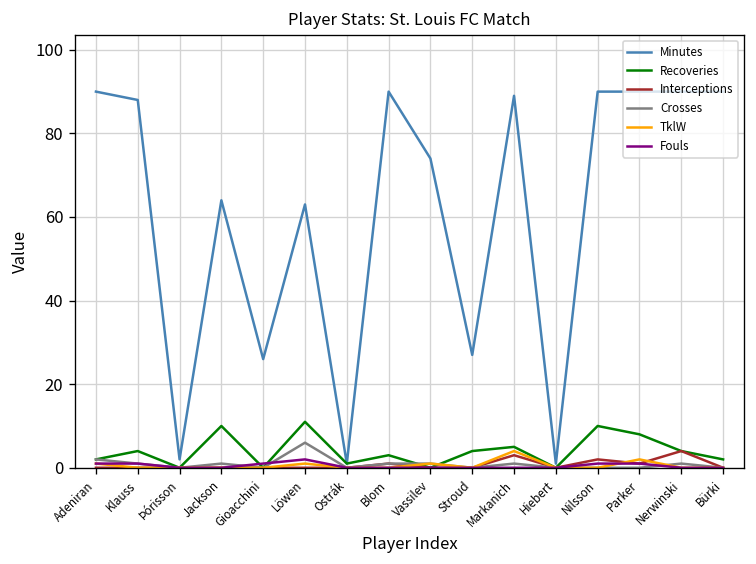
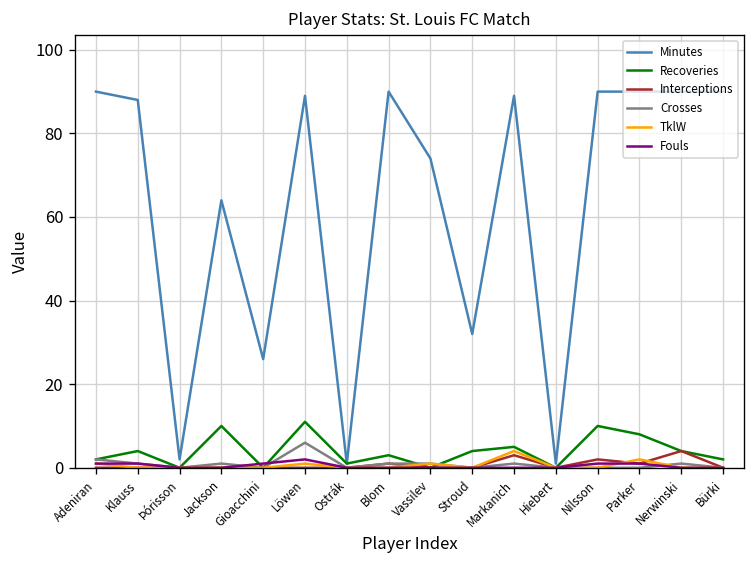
Minutes, Löwen: 63 -> 89
Minutes, Stroud: 27 -> 32
